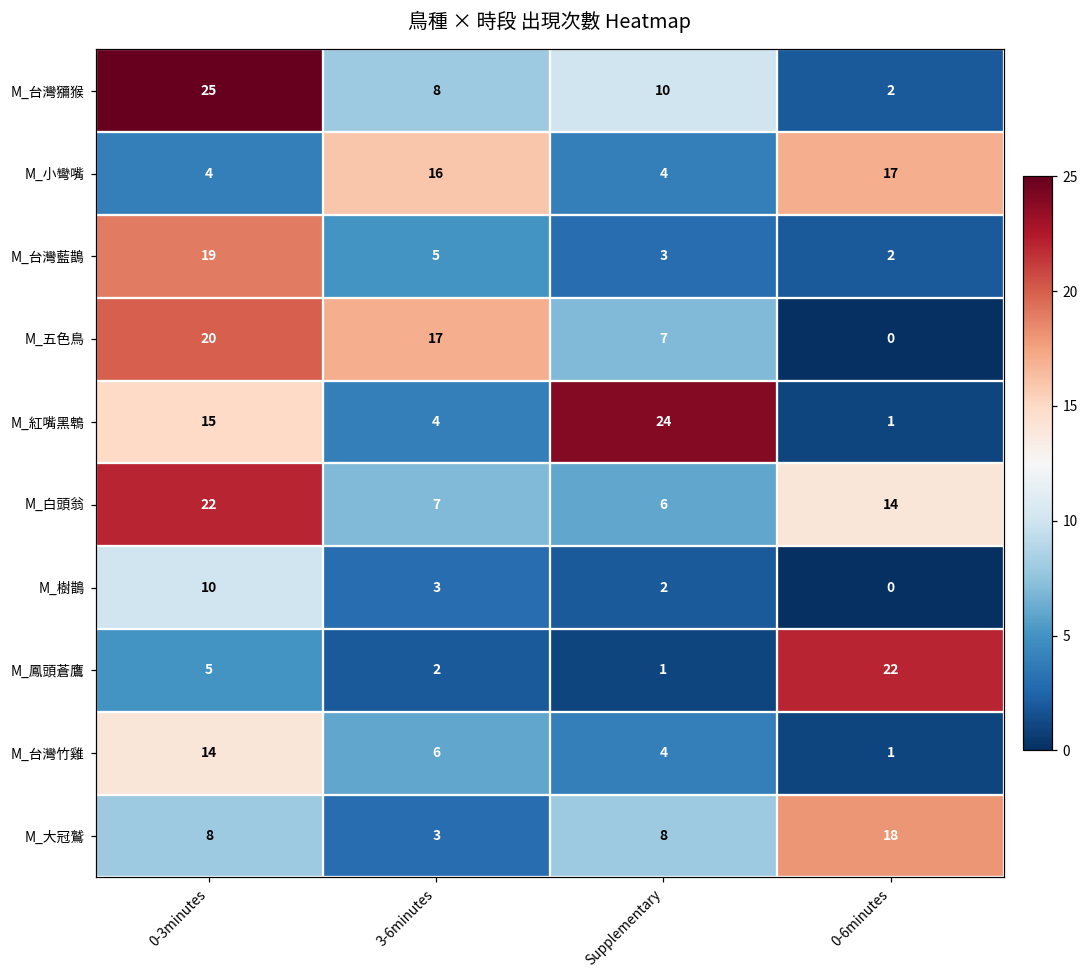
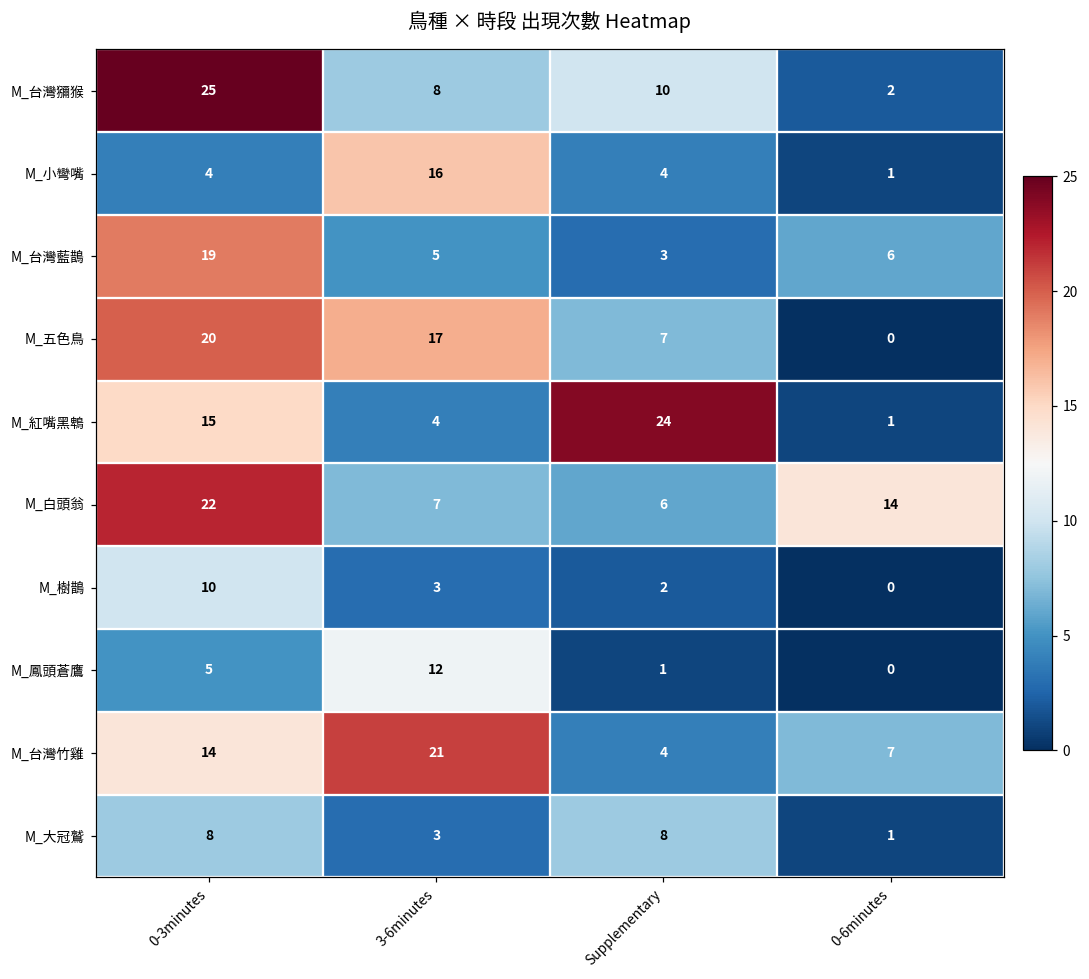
M_小彎嘴, 0-6minutes: 17 -> 1
M_台灣藍鵲, 0-6minutes: 2 -> 6
M_鳳頭蒼鷹, 3-6minutes: 2 -> 12
M_鳳頭蒼鷹, 0-6minutes: 22 -> 0
M_台灣竹雞, 3-6minutes: 6 -> 21
M_台灣竹雞, 0-6minutes: 1 -> 7
M_大冠鷲, 0-6minutes: 18 -> 1
